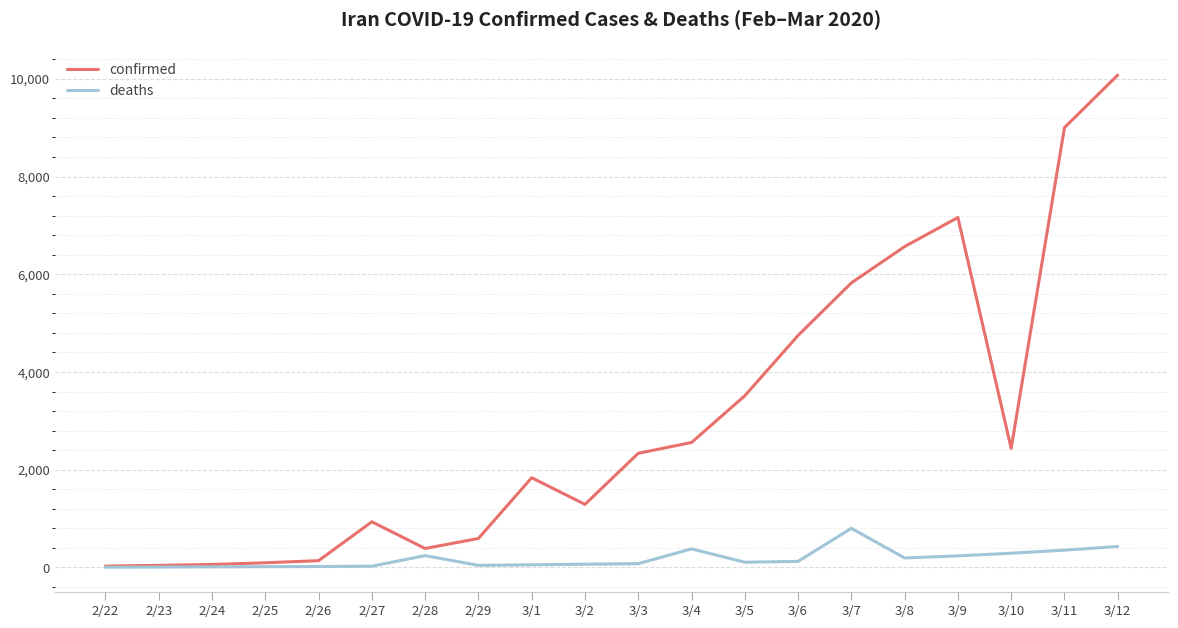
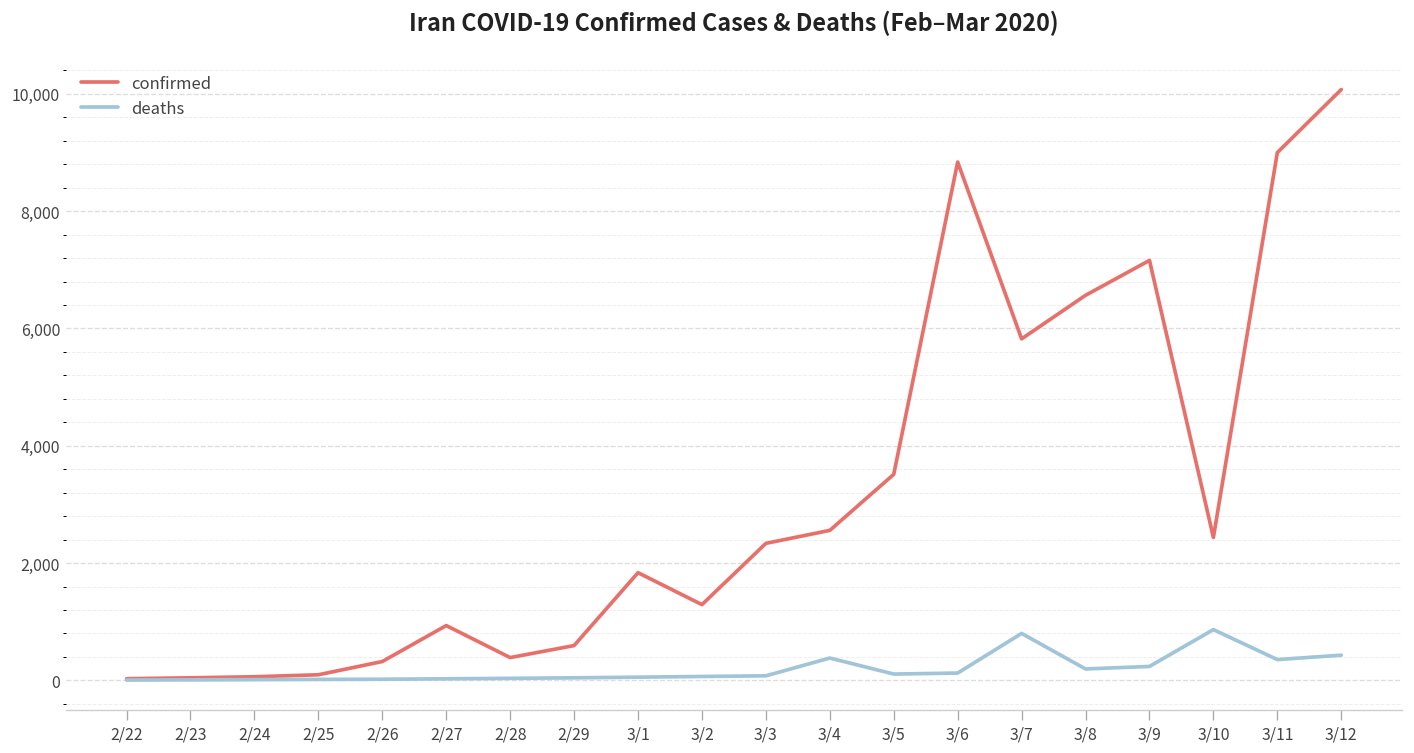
confirmed, 2/26: 100 -> 300
deaths, 2/28: 200 -> 0
confirmed, 3/6: 4,700 -> 8,800
deaths, 3/10: 300 -> 900
